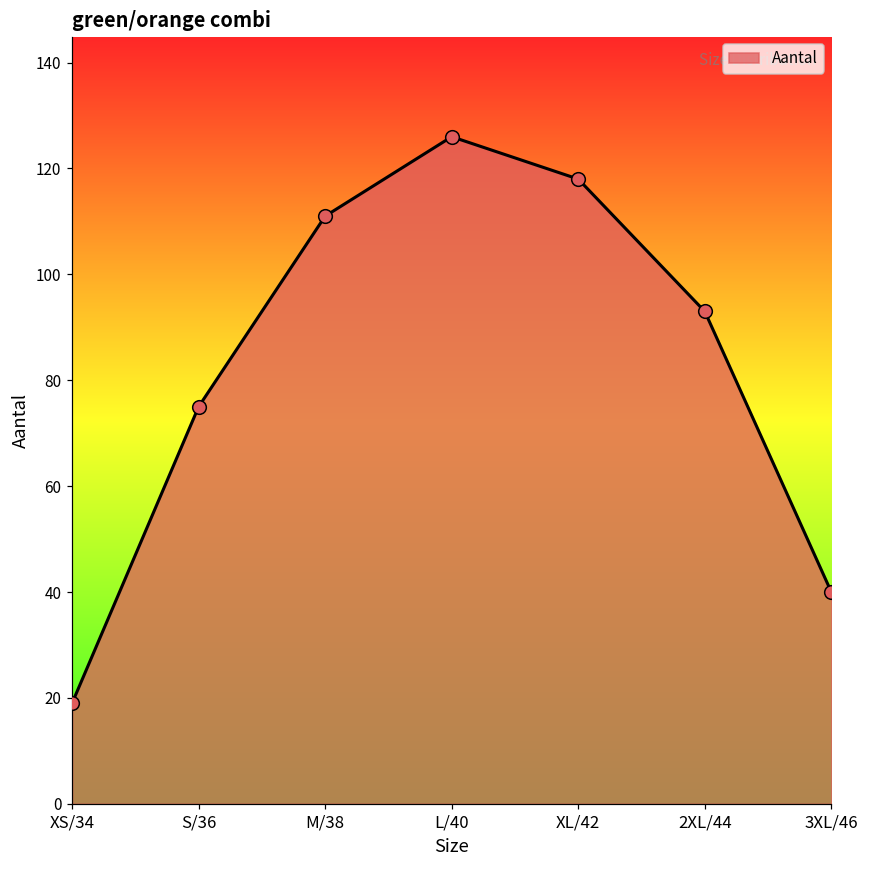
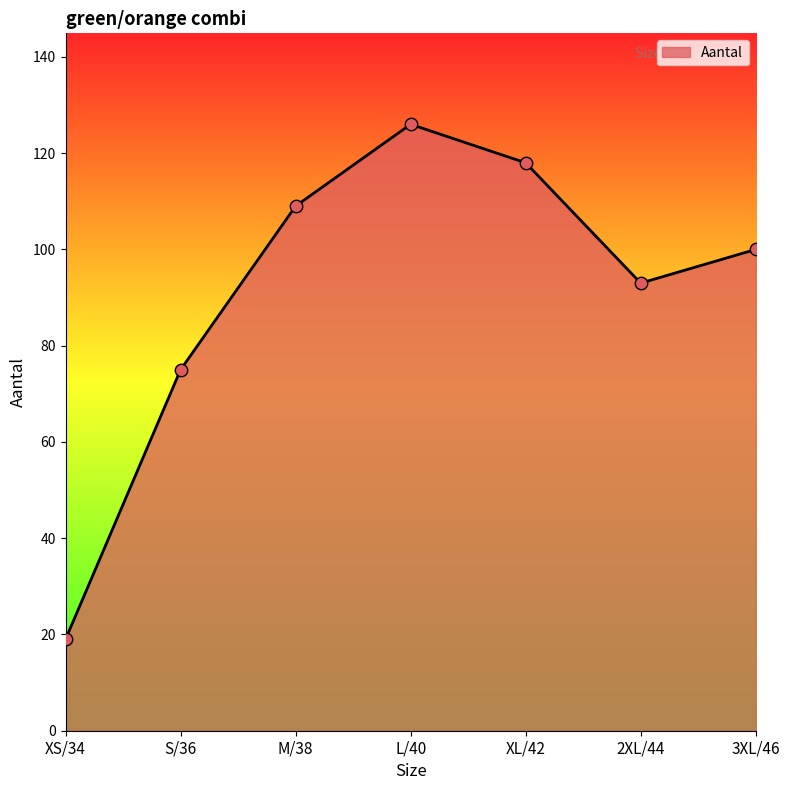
M/38: 111 -> 109
3XL/46: 40 -> 100
